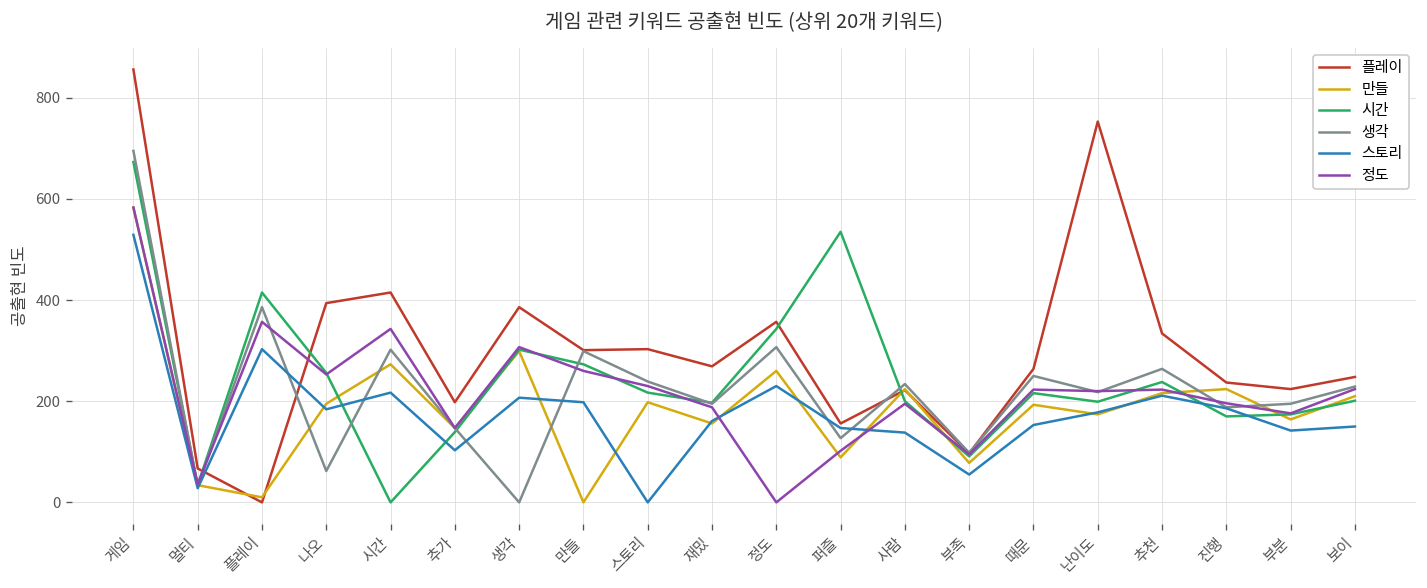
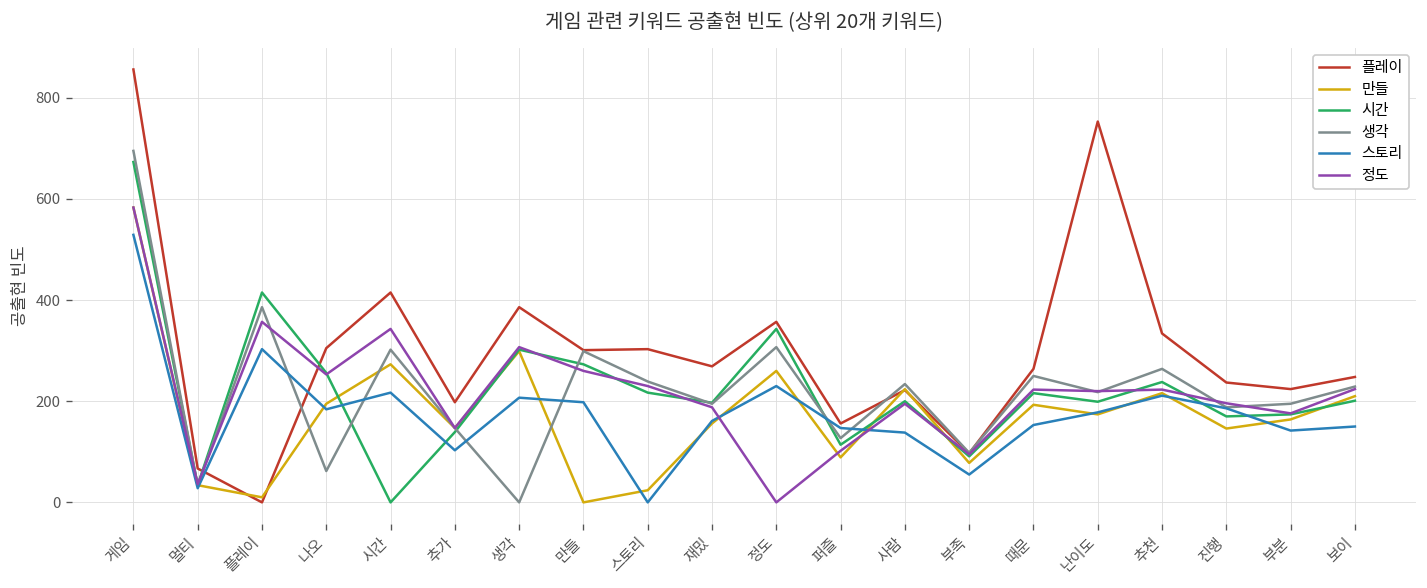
플레이, 나오: 390 -> 310
만들, 스토리: 200 -> 20
시간, 퍼즐: 540 -> 110
만들, 진행: 220 -> 150
